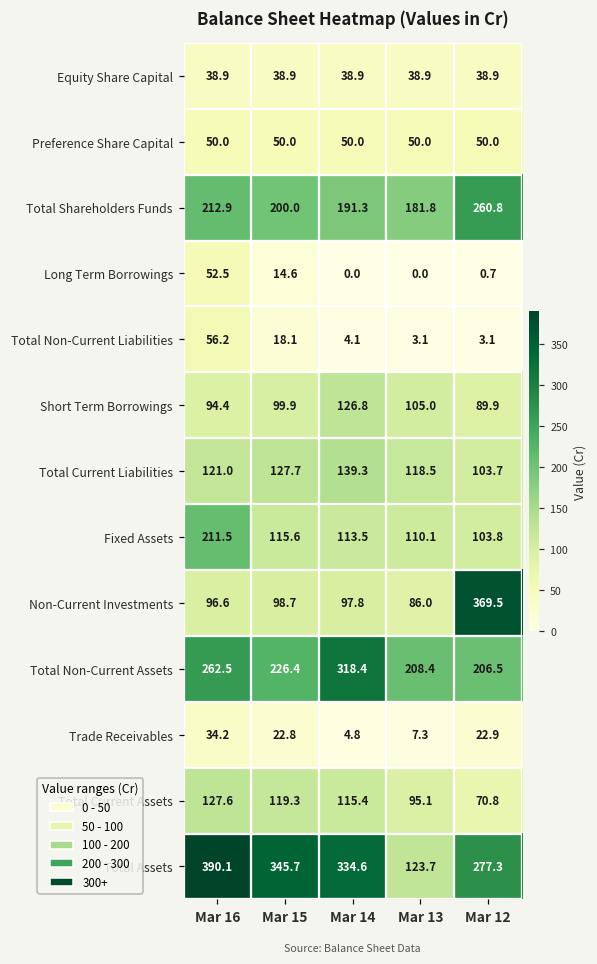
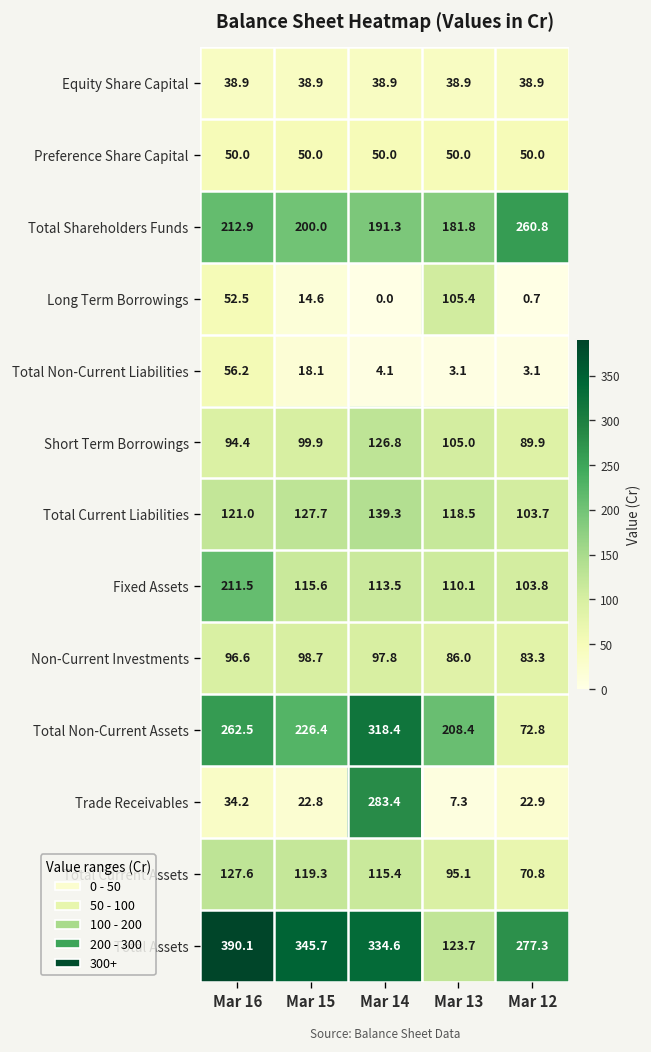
Long Term Borrowings, Mar 13: 0.0 -> 105.4
Non-Current Investments, Mar 12: 369.5 -> 83.3
Total Non-Current Assets, Mar 12: 206.5 -> 72.8
Trade Receivables, Mar 14: 4.8 -> 283.4
